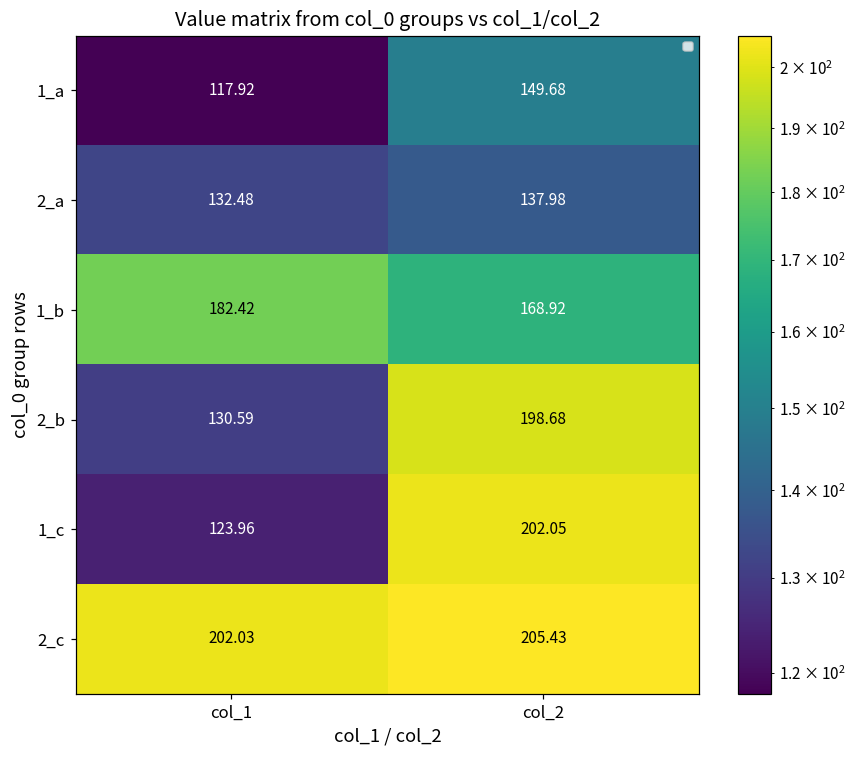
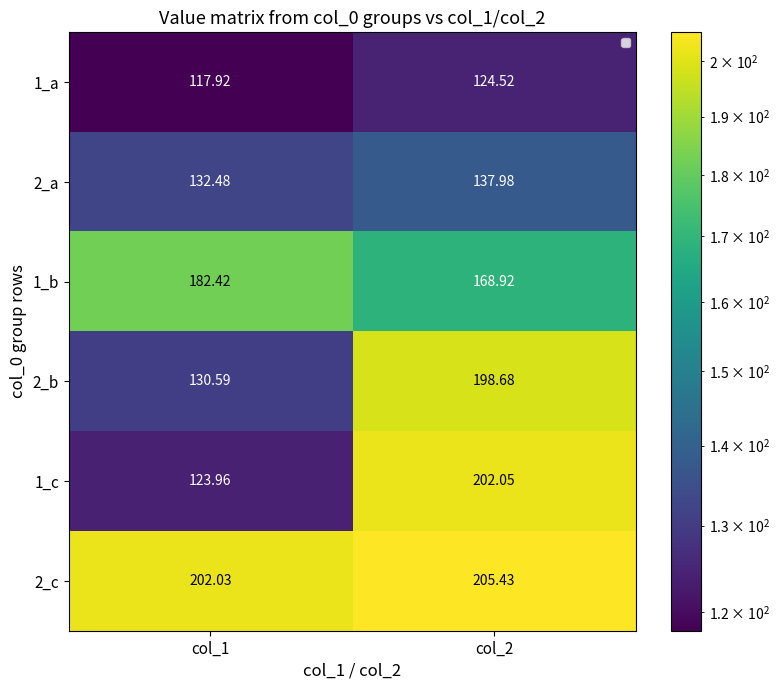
1_a, col_2: 149.68 -> 124.52
